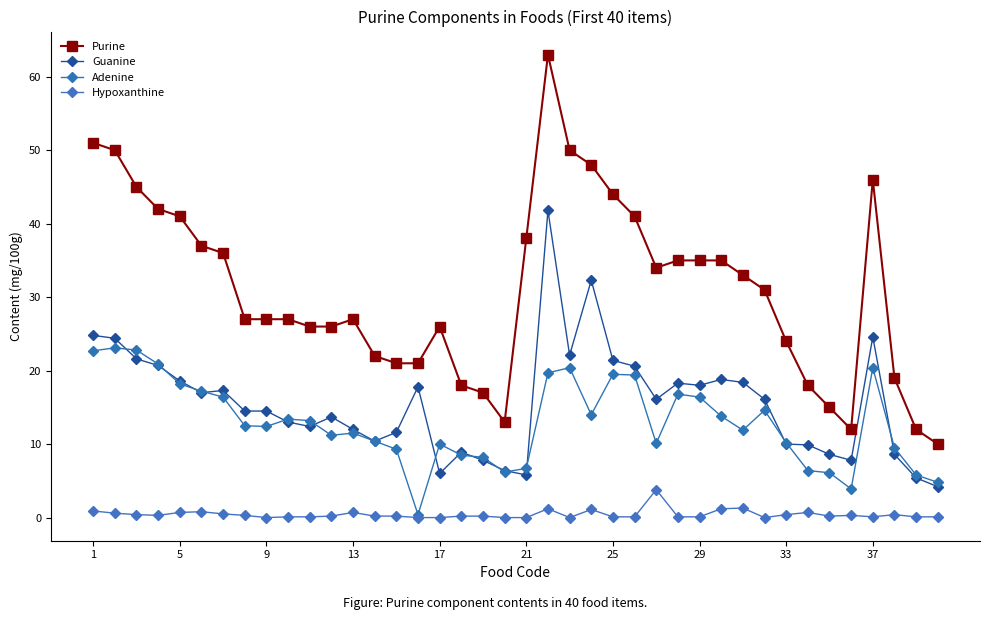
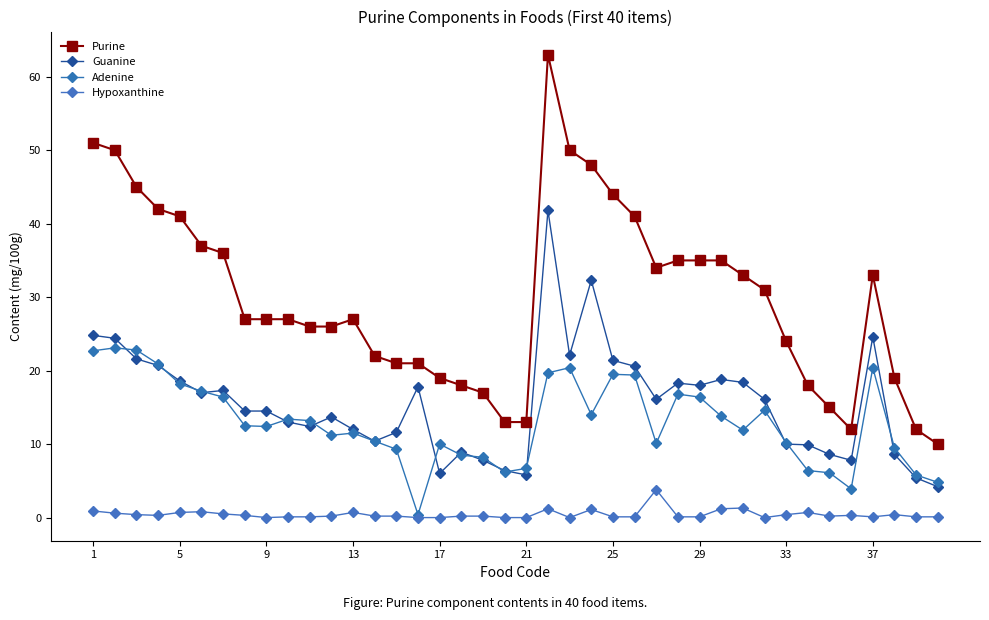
Purine, 17: 26 -> 19
Purine, 21: 38 -> 13
Purine, 37: 46 -> 33
